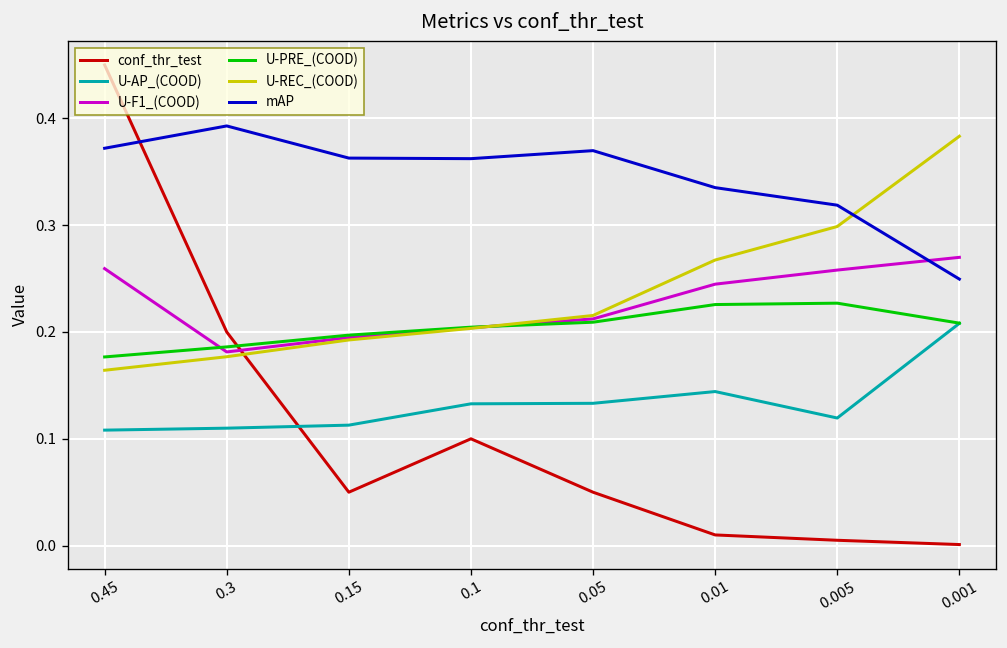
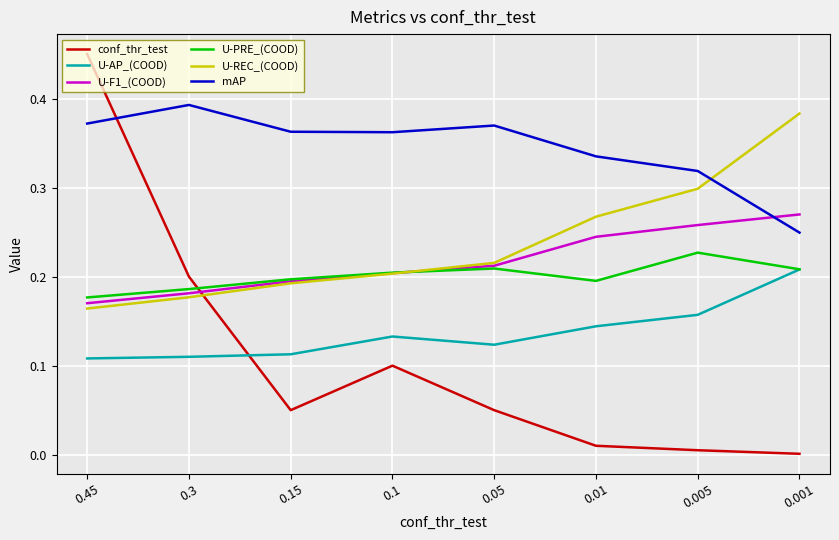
U-F1_(COOD), 0.45: 0.26 -> 0.17
U-AP_(COOD), 0.05: 0.13 -> 0.12
U-PRE_(COOD), 0.01: 0.23 -> 0.20
U-AP_(COOD), 0.005: 0.12 -> 0.16
